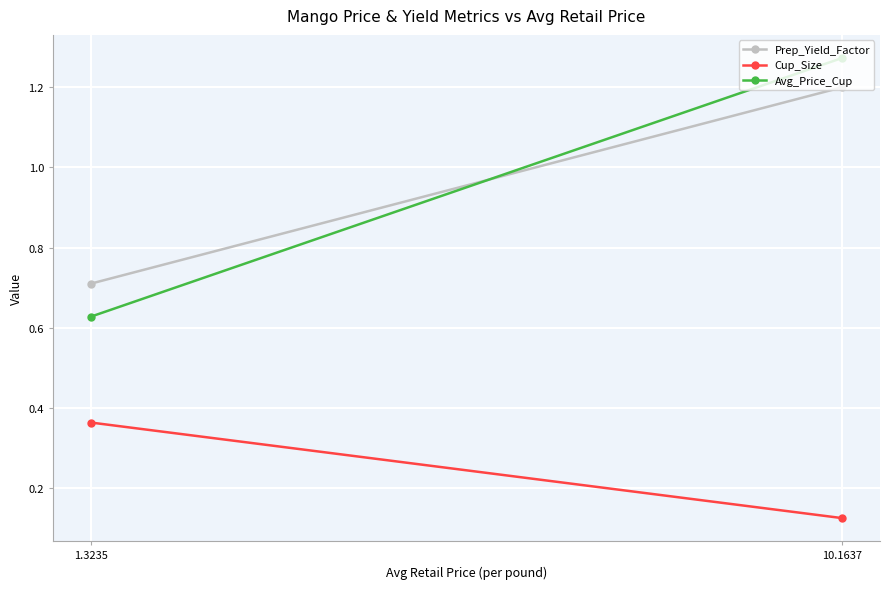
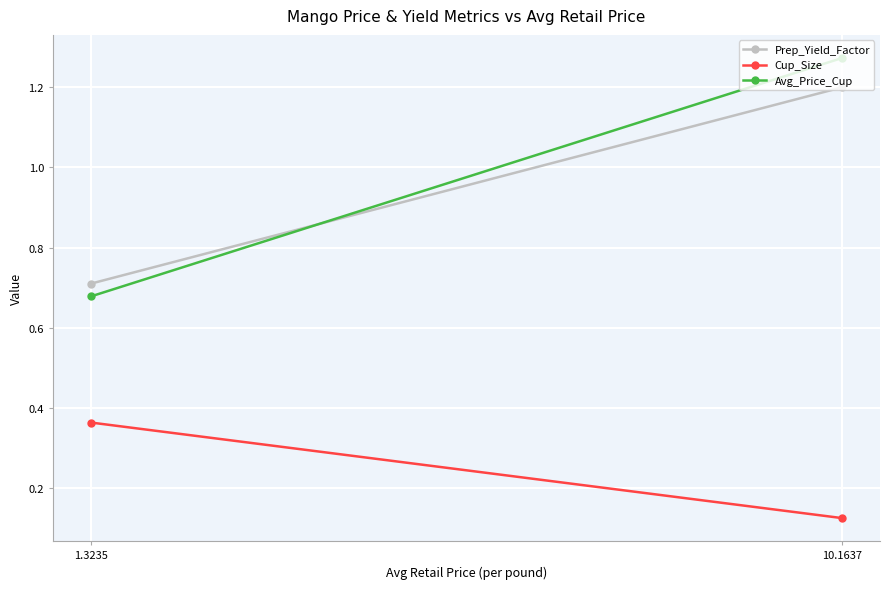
Avg_Price_Cup, 1.3235: 0.63 -> 0.68
